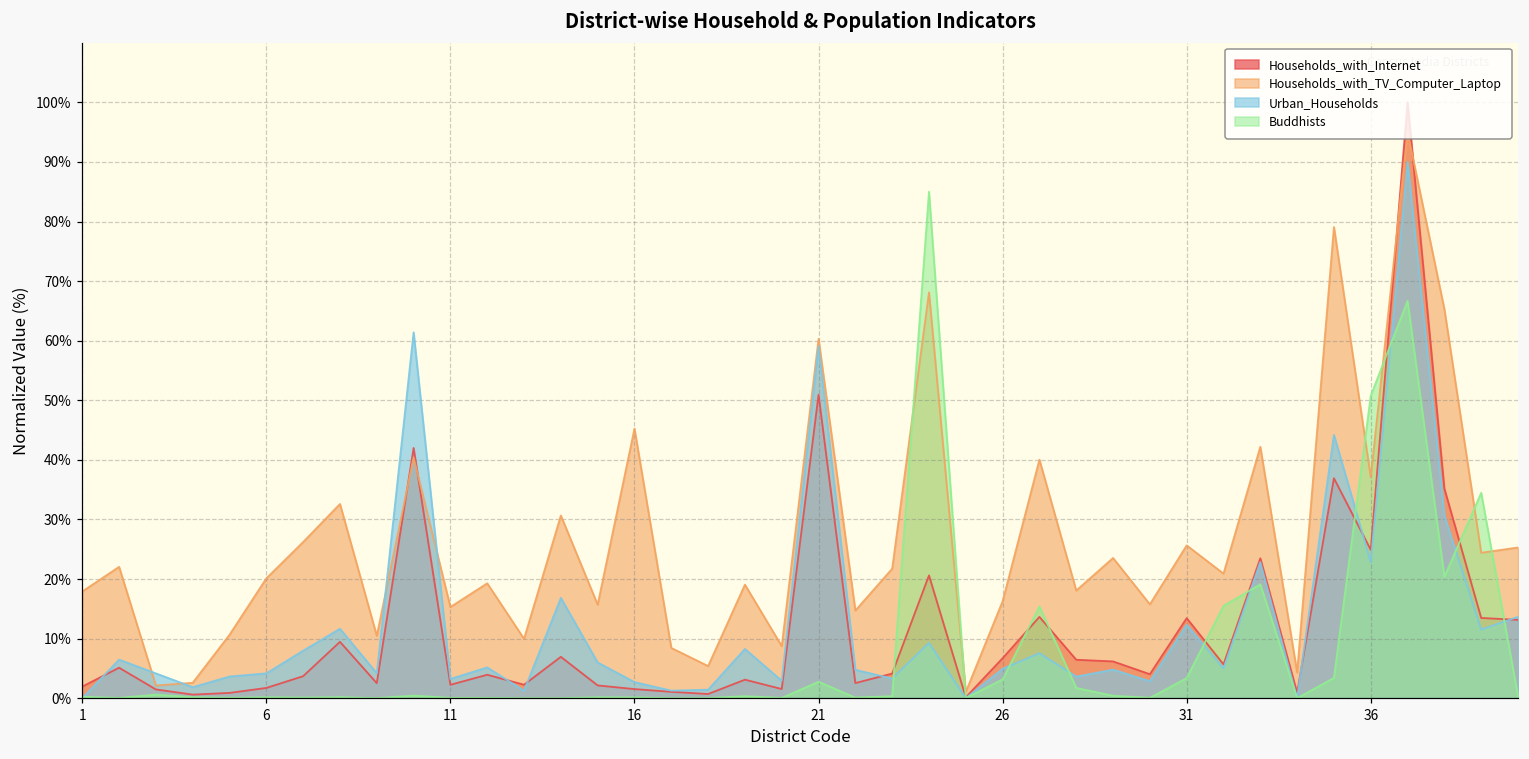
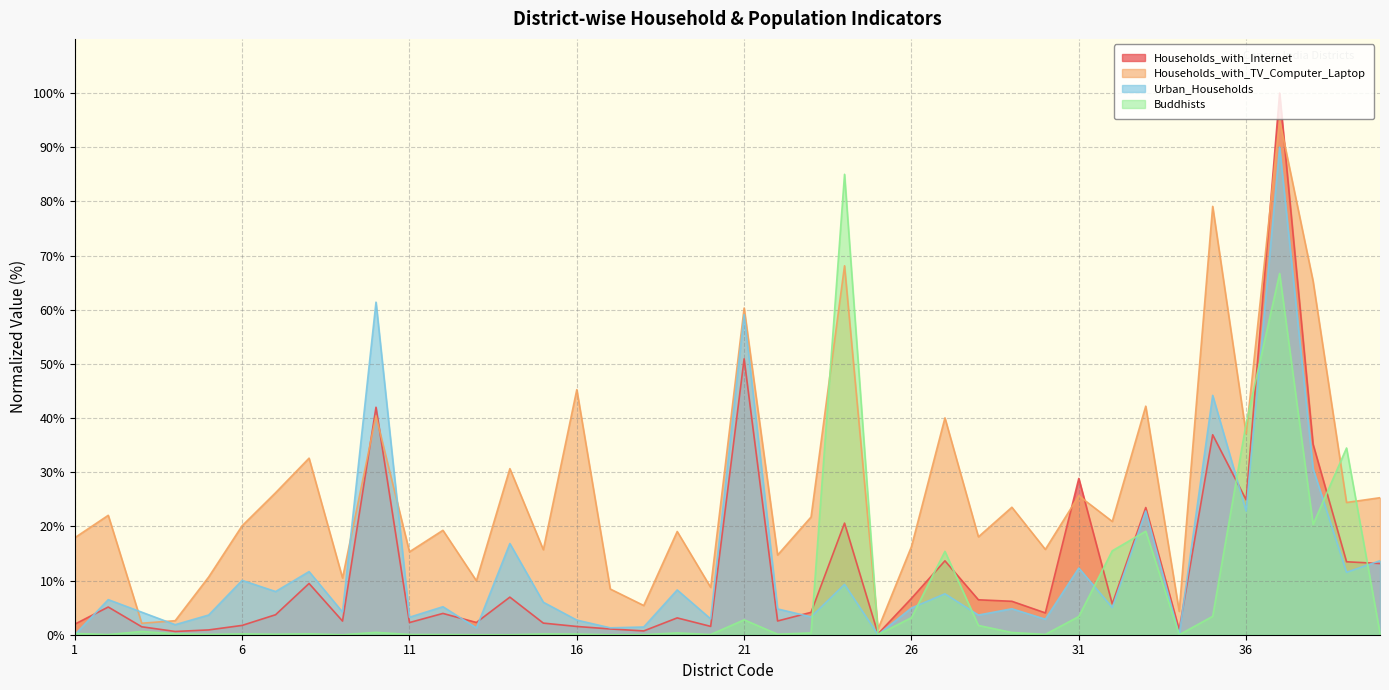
Urban_Households, 6: 4% -> 10%
Households_with_Internet, 31: 13% -> 29%
Buddhists, 36: 51% -> 39%
